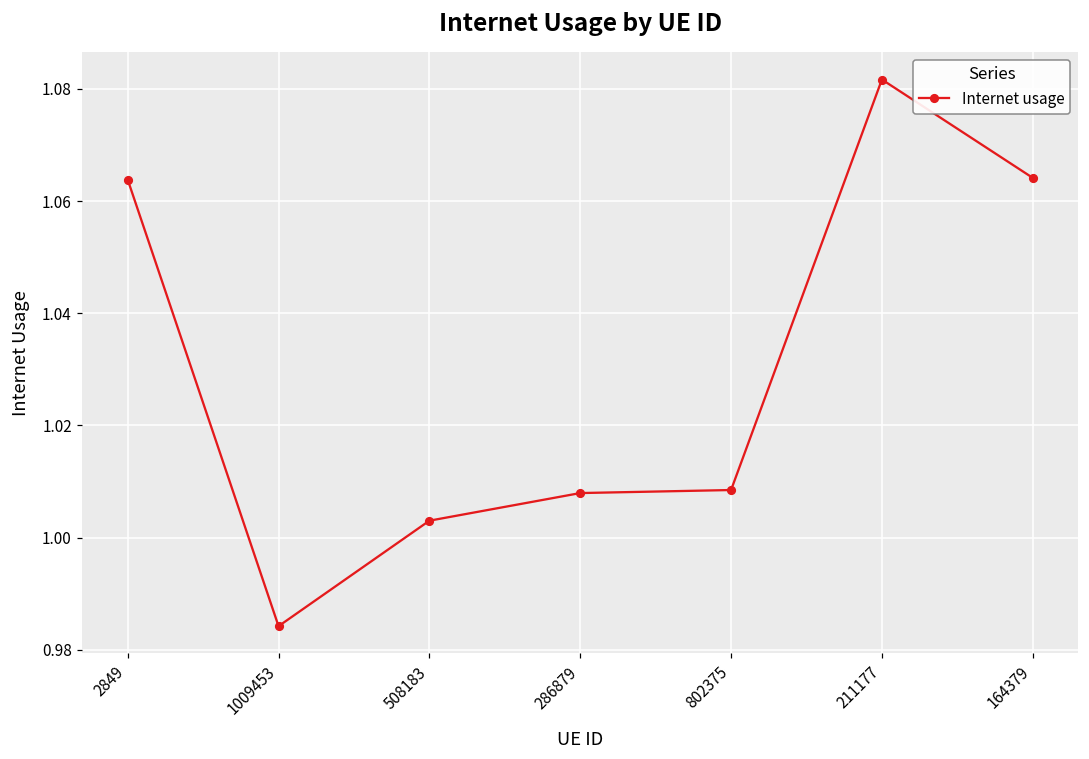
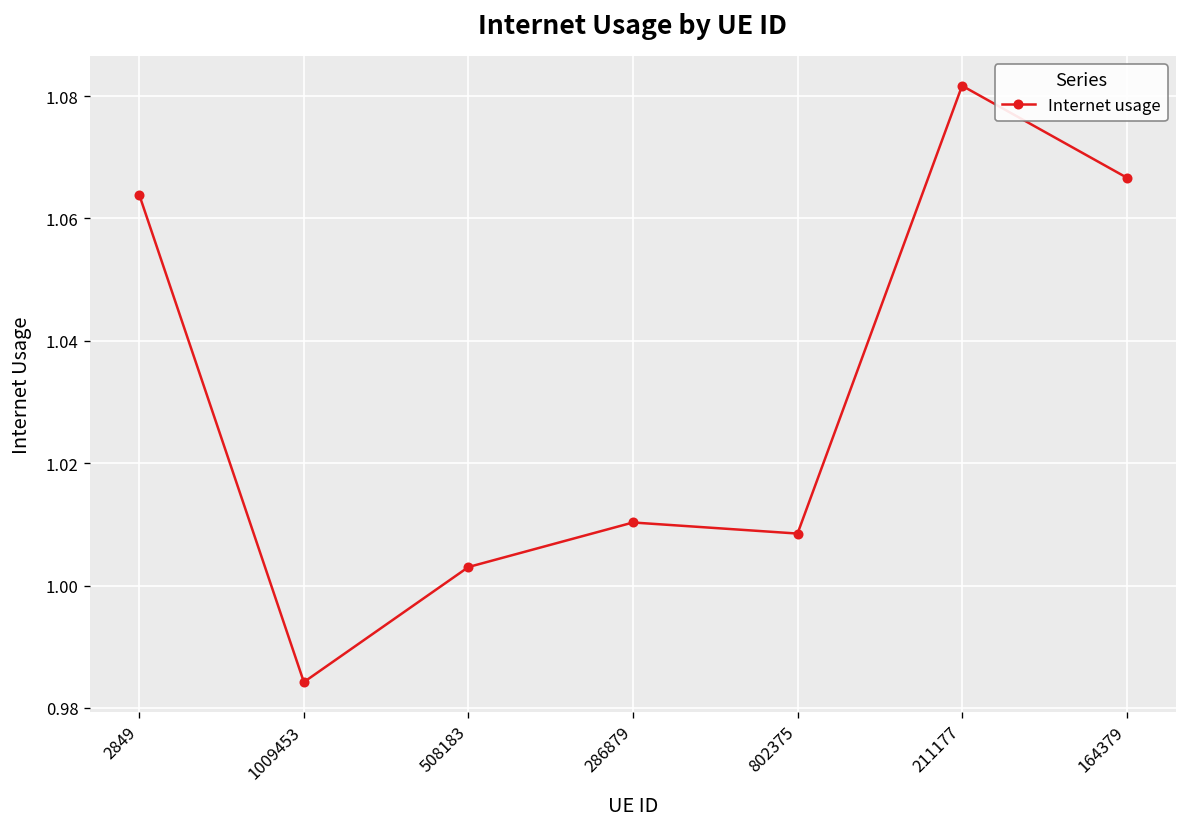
286879: 1.008 -> 1.010
164379: 1.064 -> 1.067
